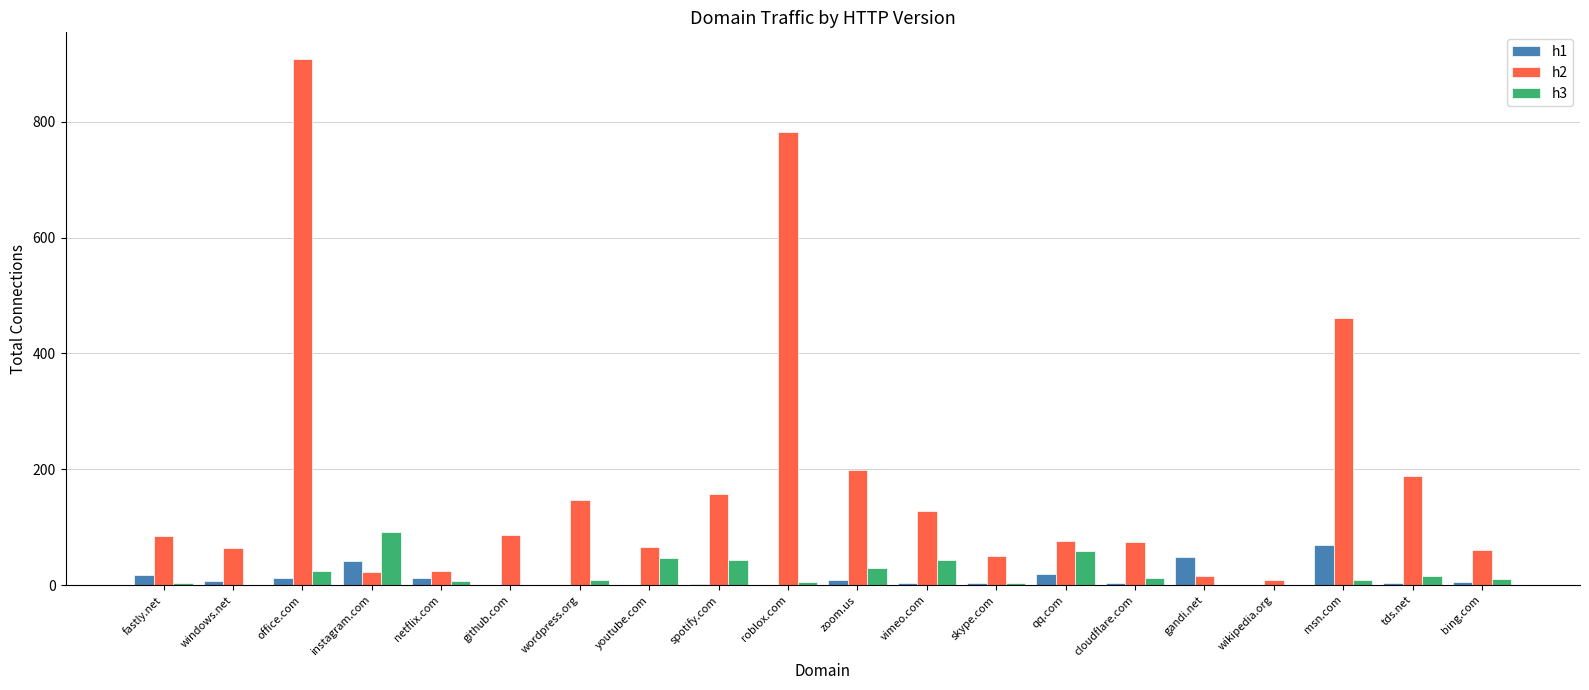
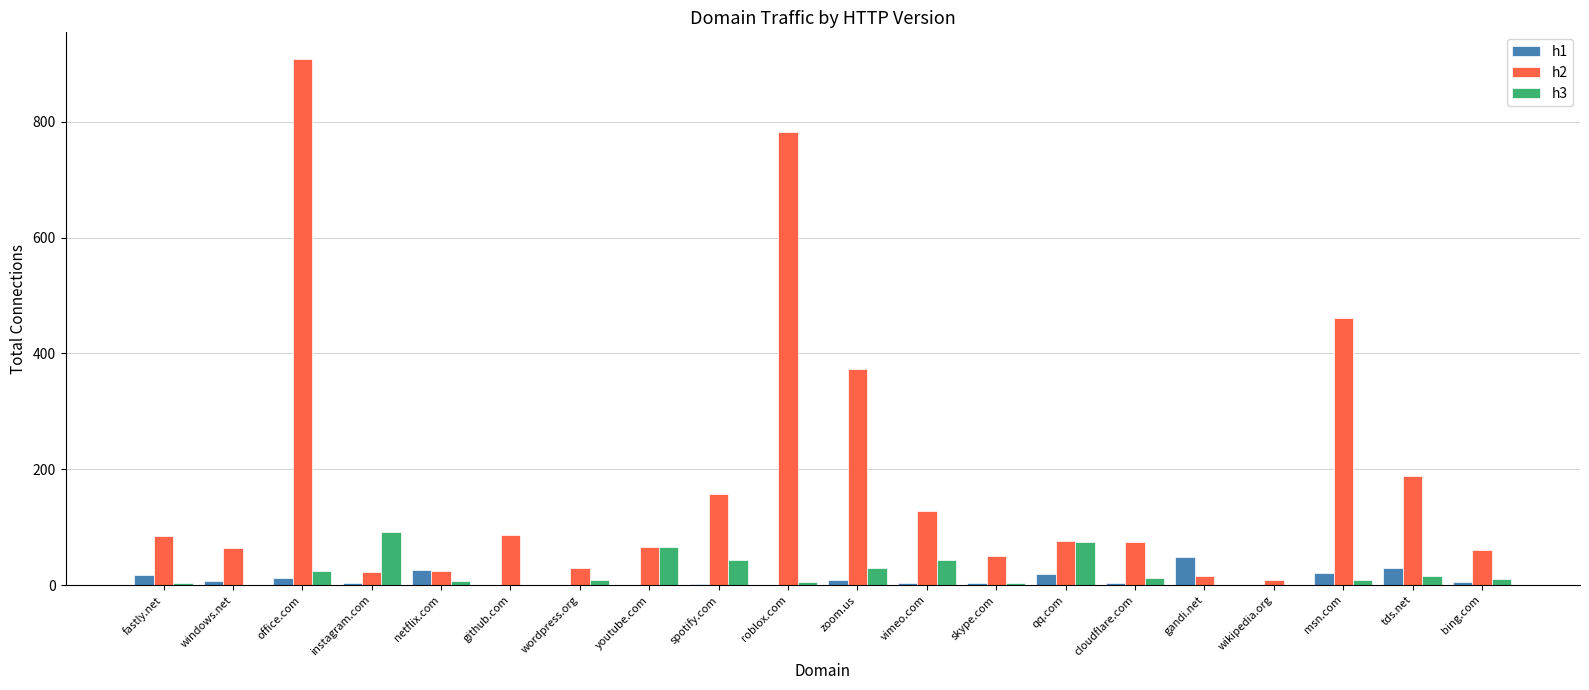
h1, instagram.com: 40 -> 0
h1, netflix.com: 10 -> 30
h2, wordpress.org: 150 -> 30
h3, youtube.com: 50 -> 70
h2, zoom.us: 200 -> 370
h3, qq.com: 60 -> 80
h1, msn.com: 70 -> 20
h1, tds.net: 0 -> 30
